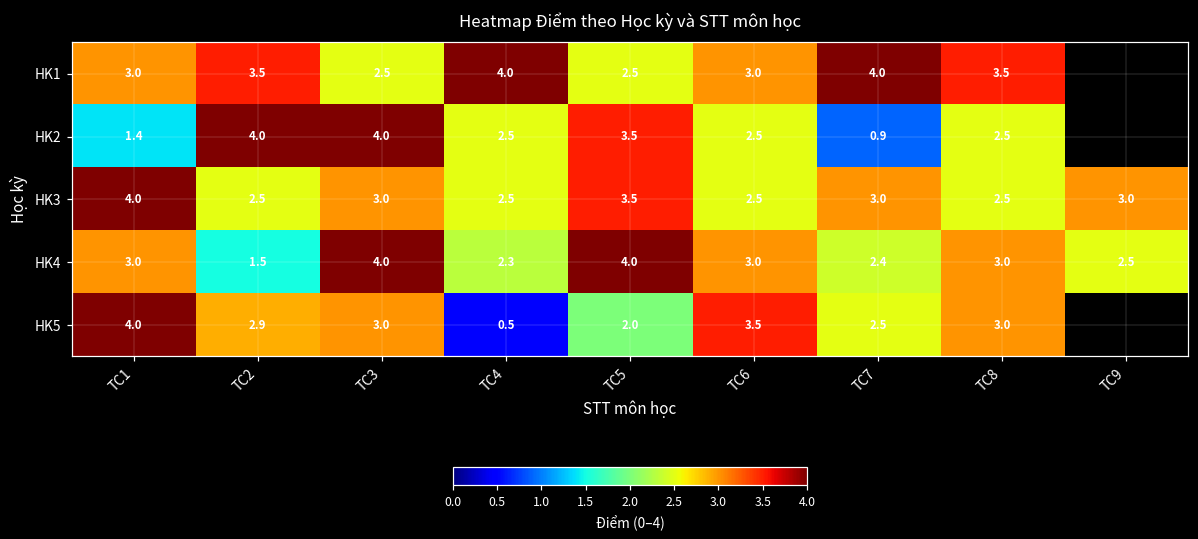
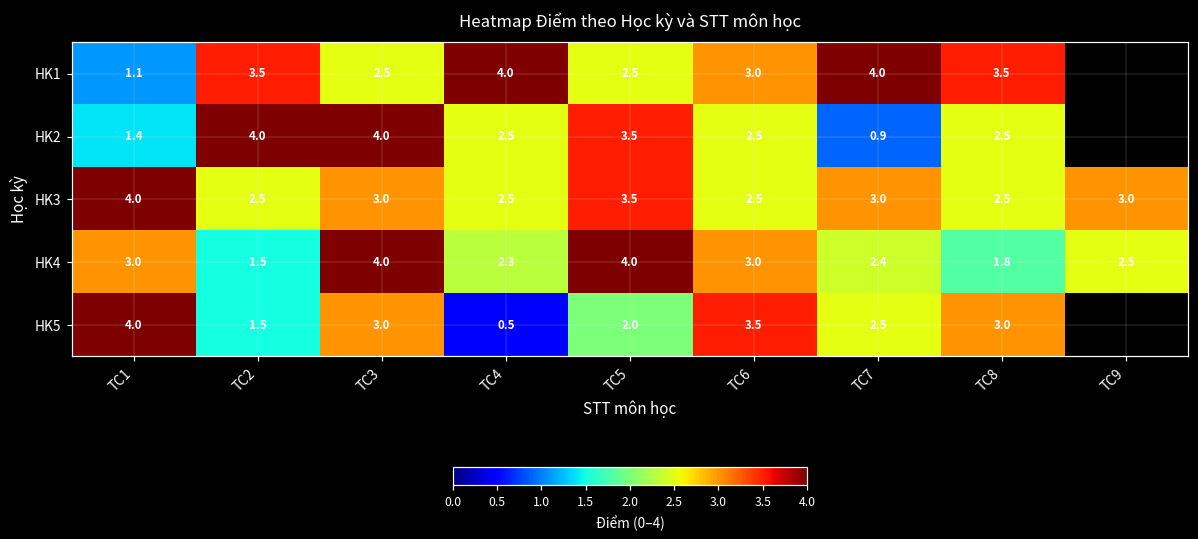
HK1, TC1: 3.0 -> 1.1
HK4, TC8: 3.0 -> 1.8
HK5, TC2: 2.9 -> 1.5
